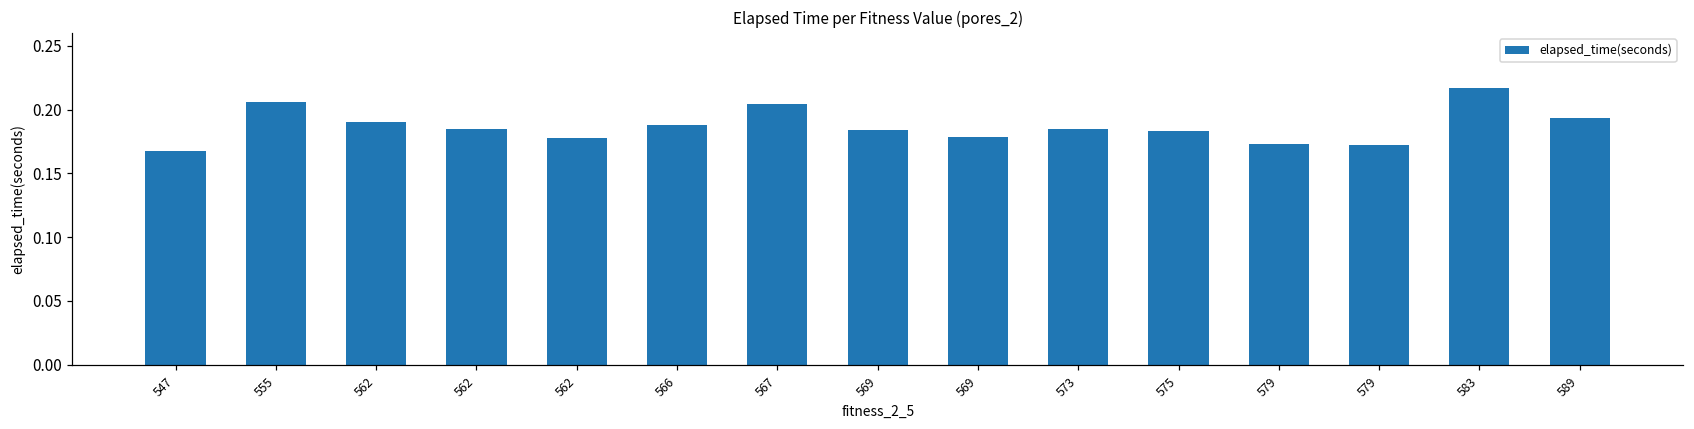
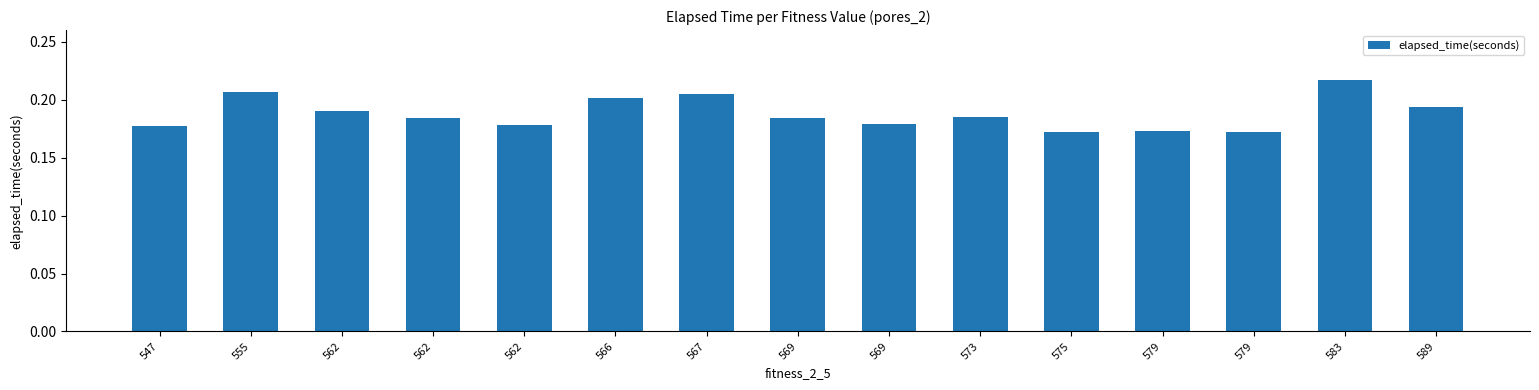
547: 0.168 -> 0.177
566: 0.188 -> 0.201
575: 0.183 -> 0.172
